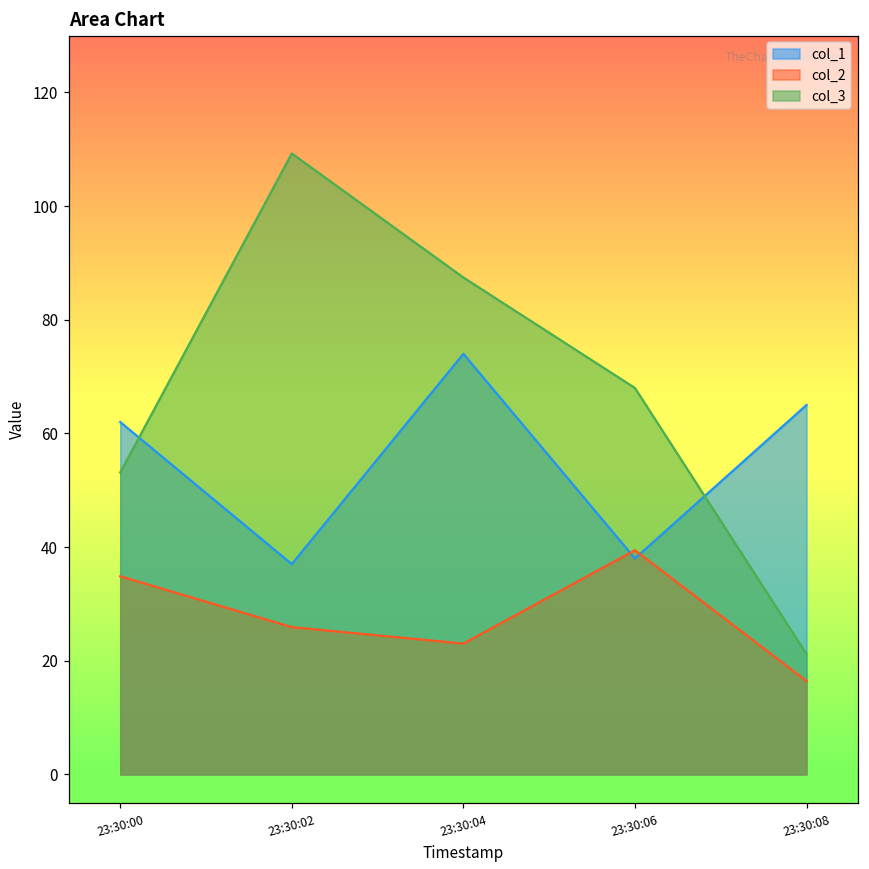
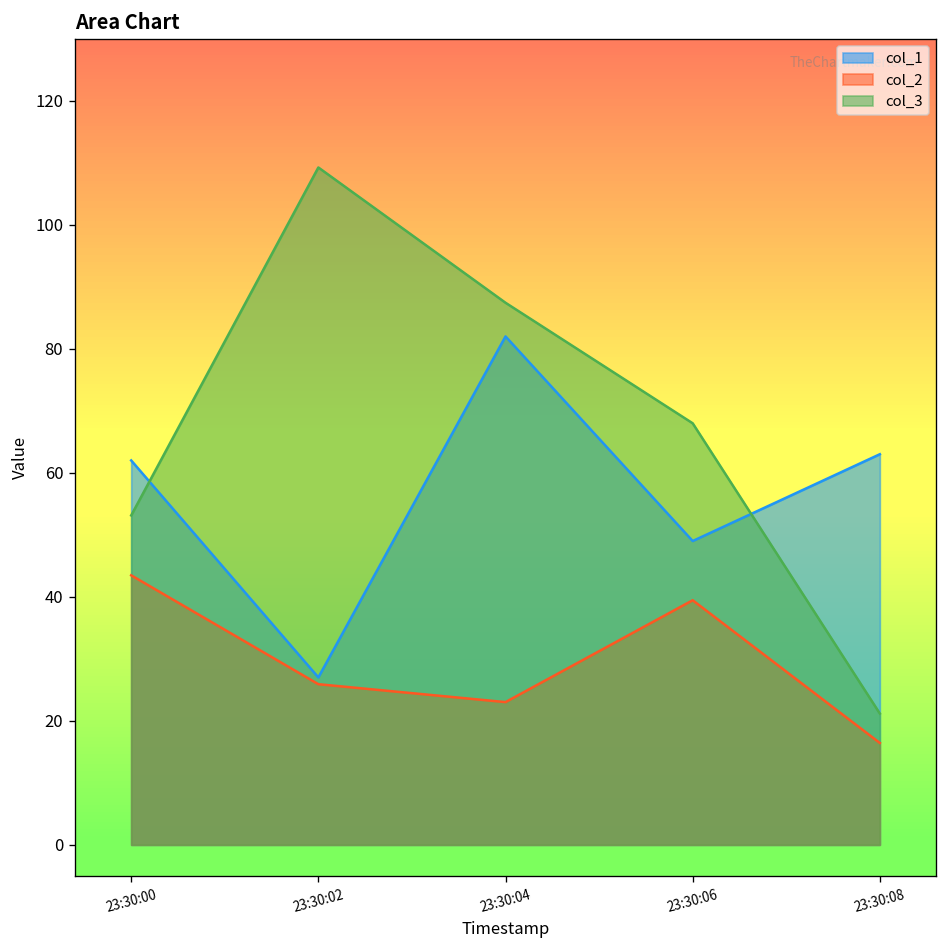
col_2, 23:30:00: 35 -> 43
col_1, 23:30:02: 37 -> 27
col_1, 23:30:04: 74 -> 82
col_1, 23:30:06: 38 -> 49
col_1, 23:30:08: 65 -> 63
